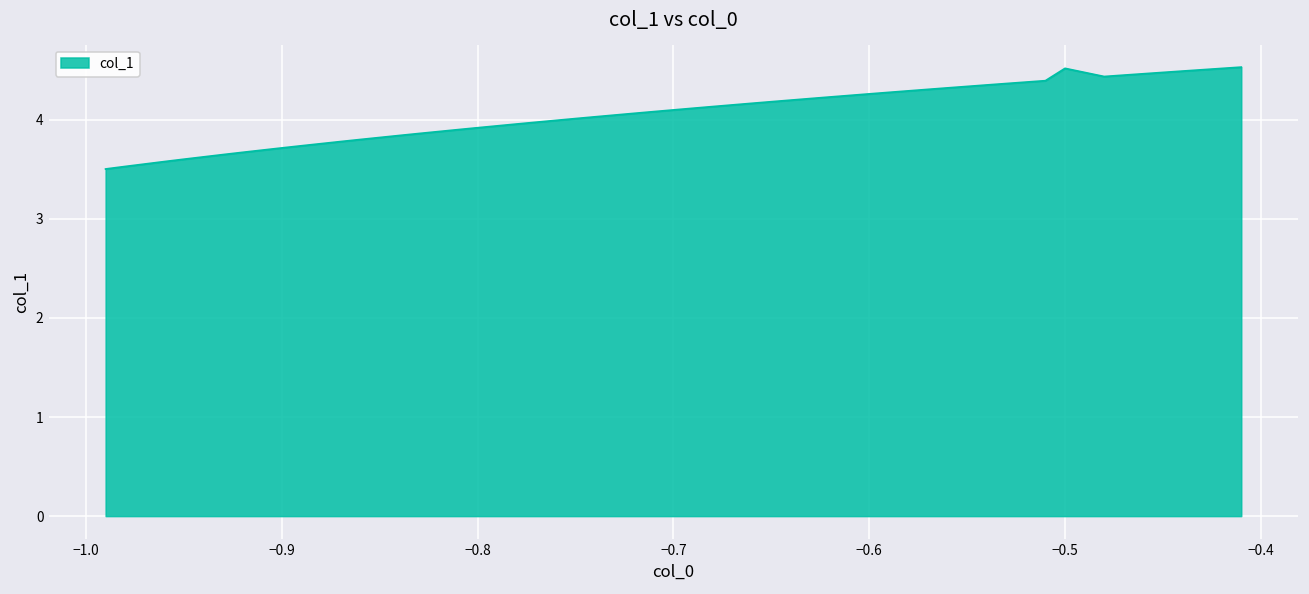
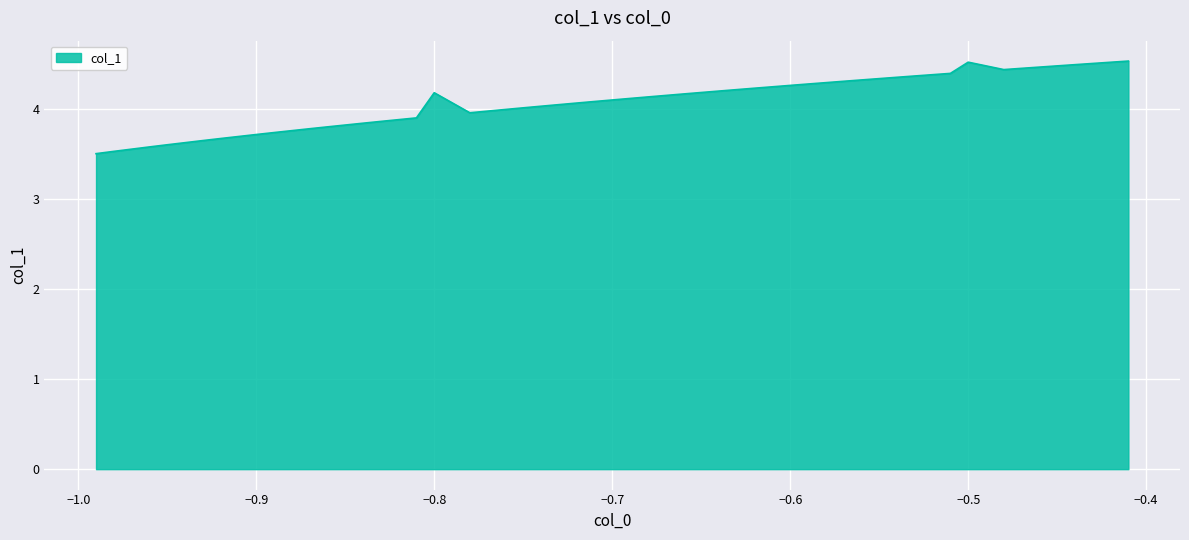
−0.8: 3.9 -> 4.2
